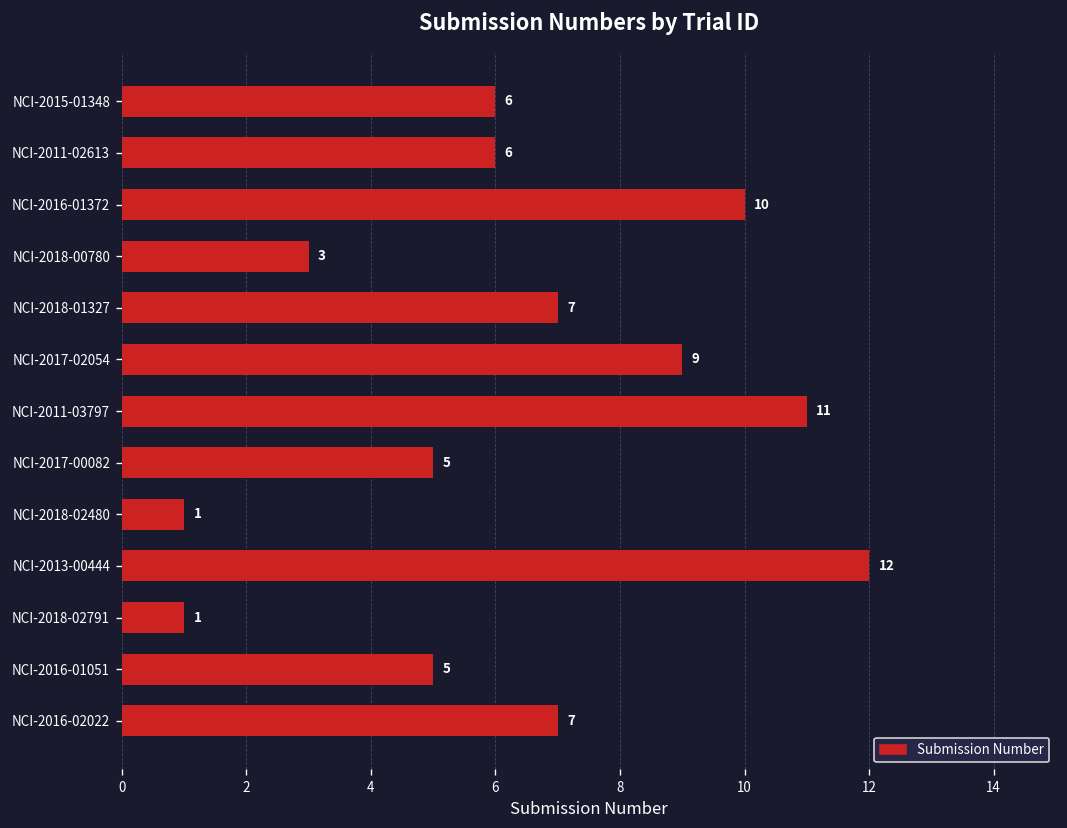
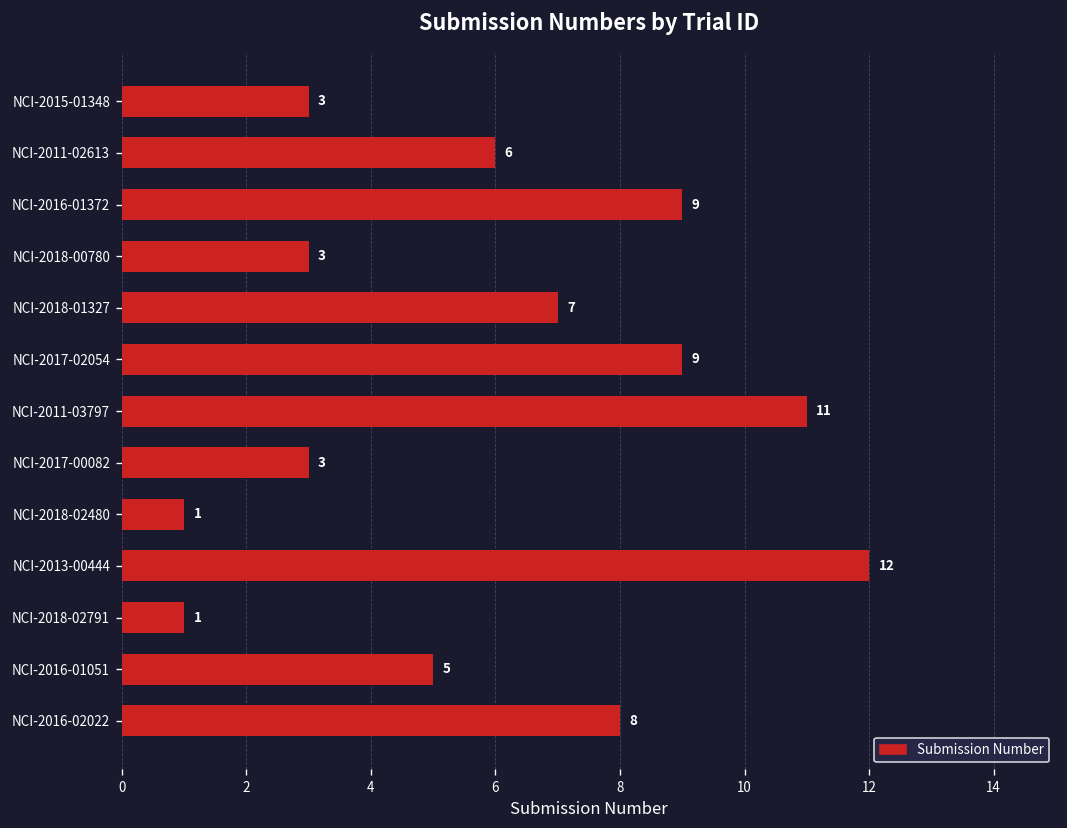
NCI-2015-01348: 6 -> 3
NCI-2016-01372: 10 -> 9
NCI-2017-00082: 5 -> 3
NCI-2016-02022: 7 -> 8
